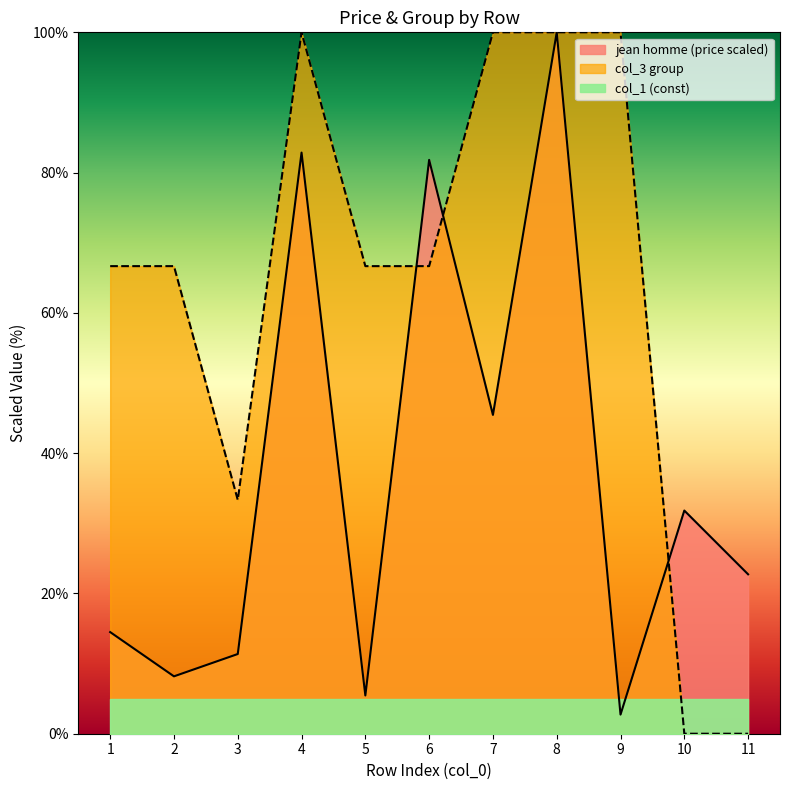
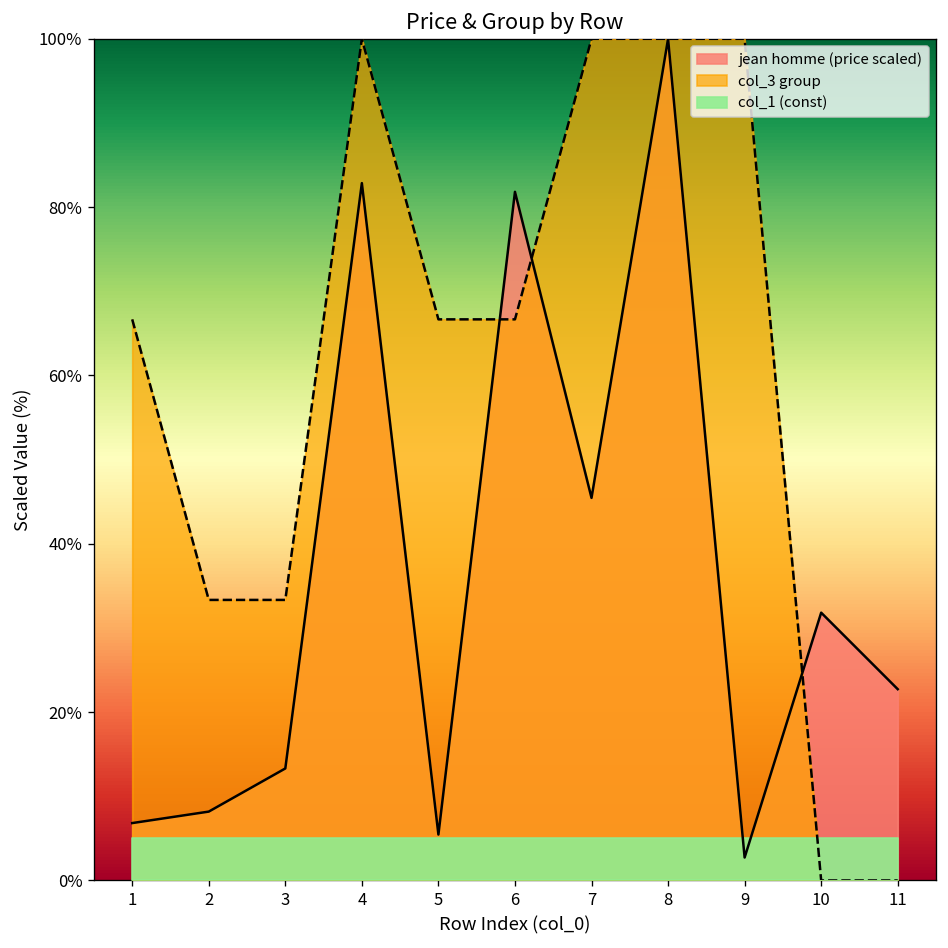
jean homme (price scaled), 1: 14% -> 7%
col_3 group, 2: 67% -> 33%
jean homme (price scaled), 3: 11% -> 13%
